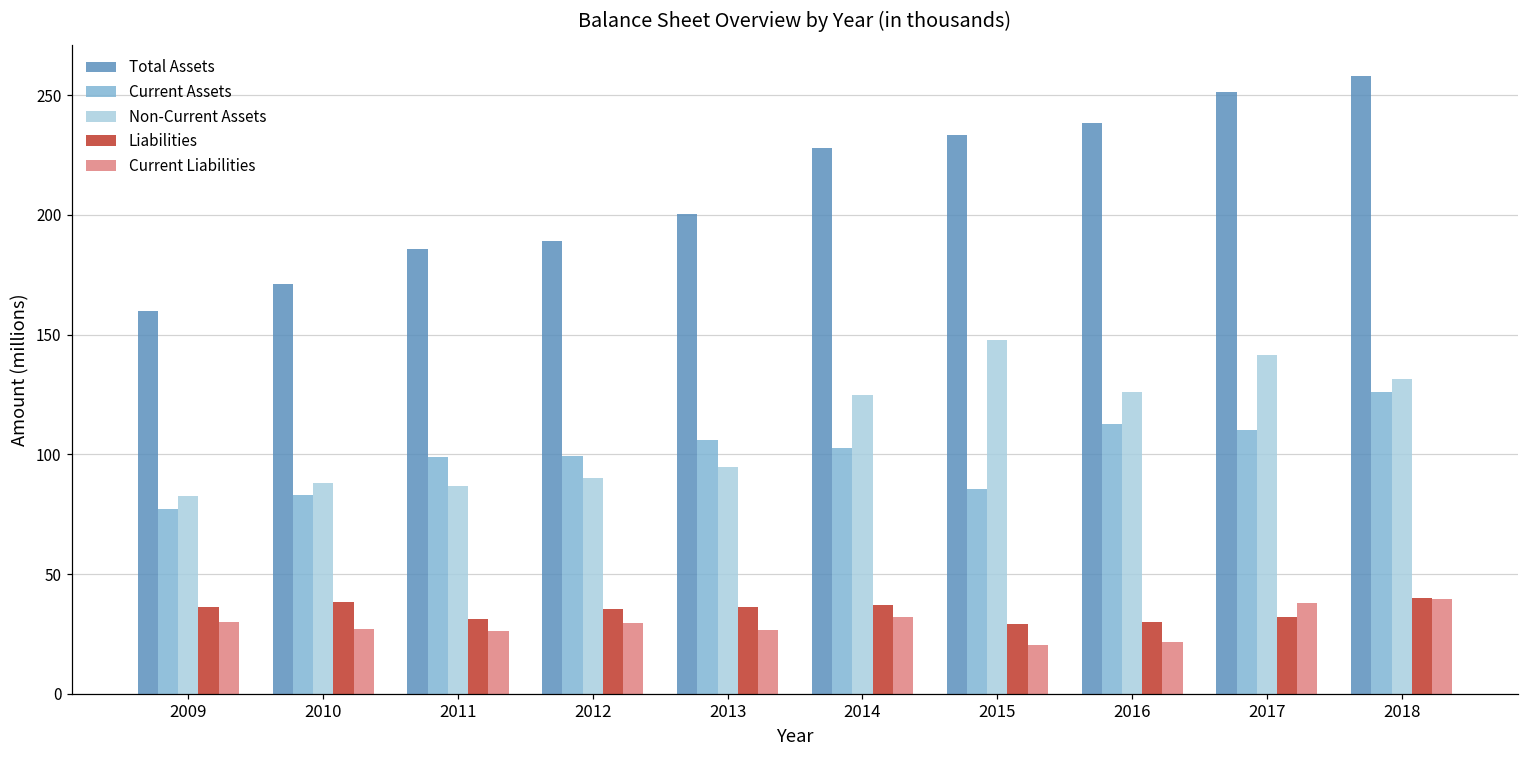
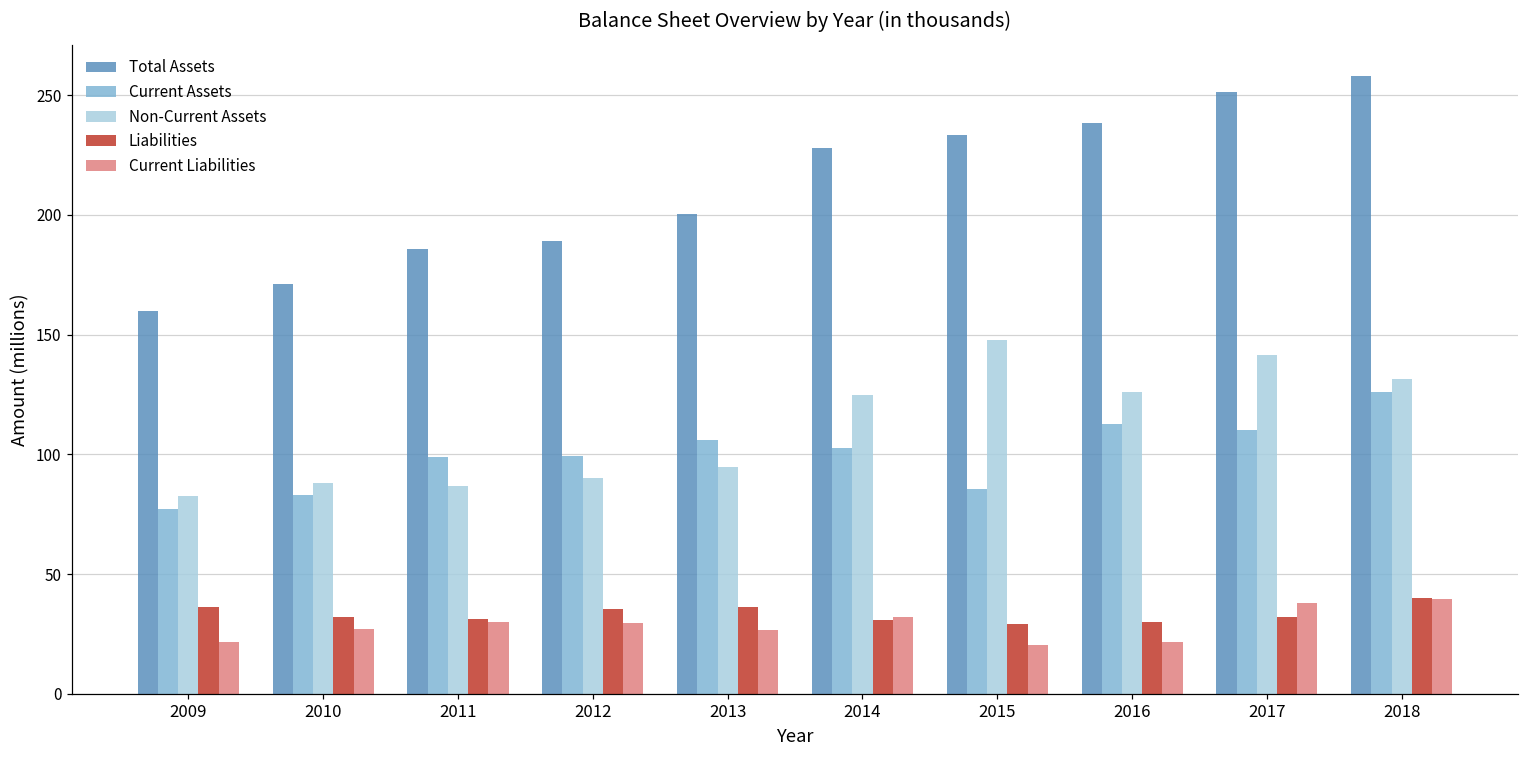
Current Liabilities, 2009: 30 -> 22
Liabilities, 2010: 38 -> 32
Current Liabilities, 2011: 26 -> 30
Liabilities, 2014: 37 -> 31
